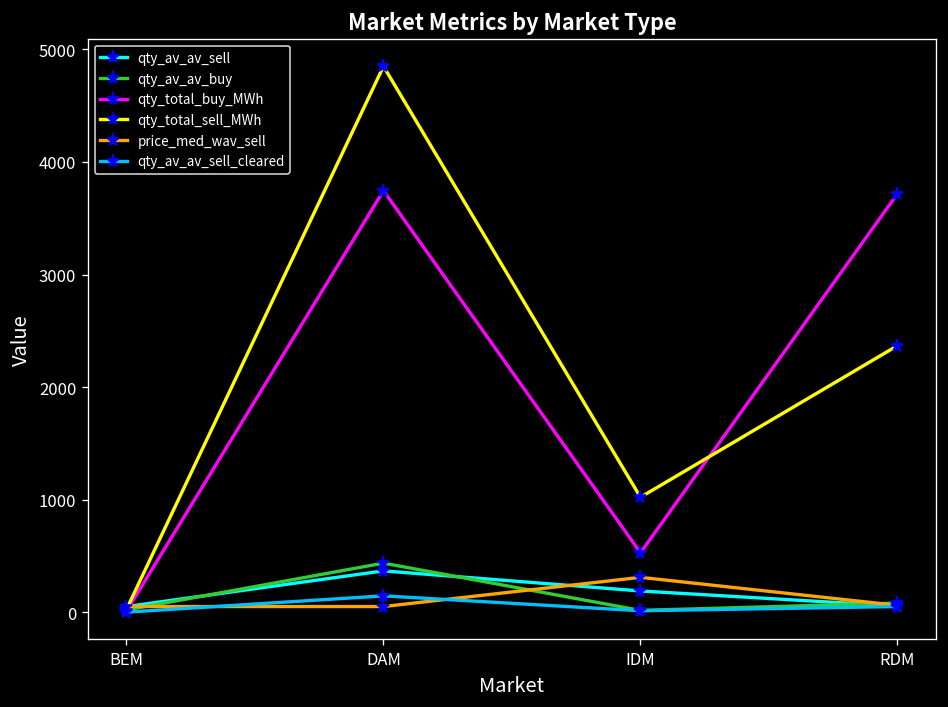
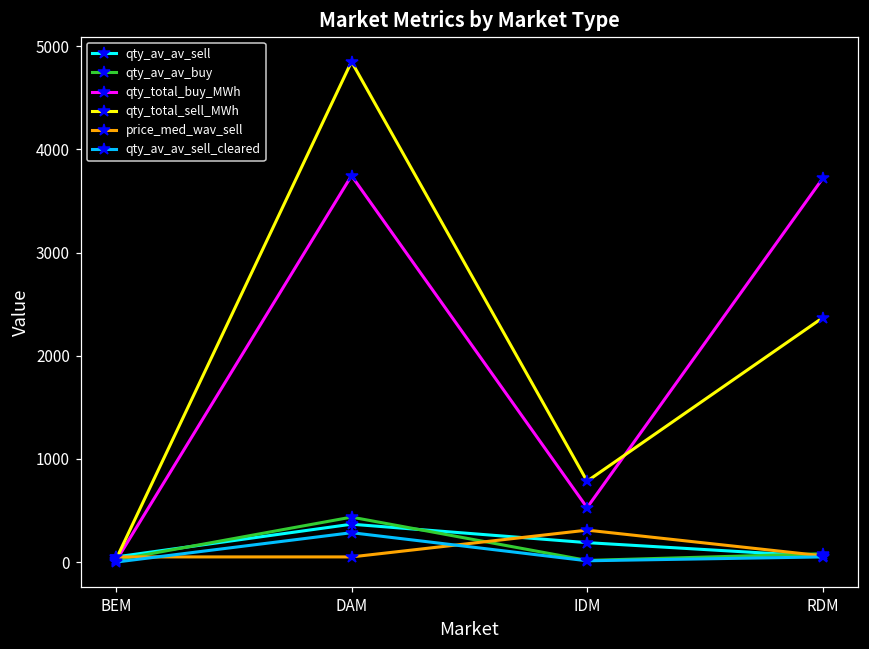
qty_av_av_sell_cleared, DAM: 100 -> 300
qty_total_sell_MWh, IDM: 1000 -> 800
